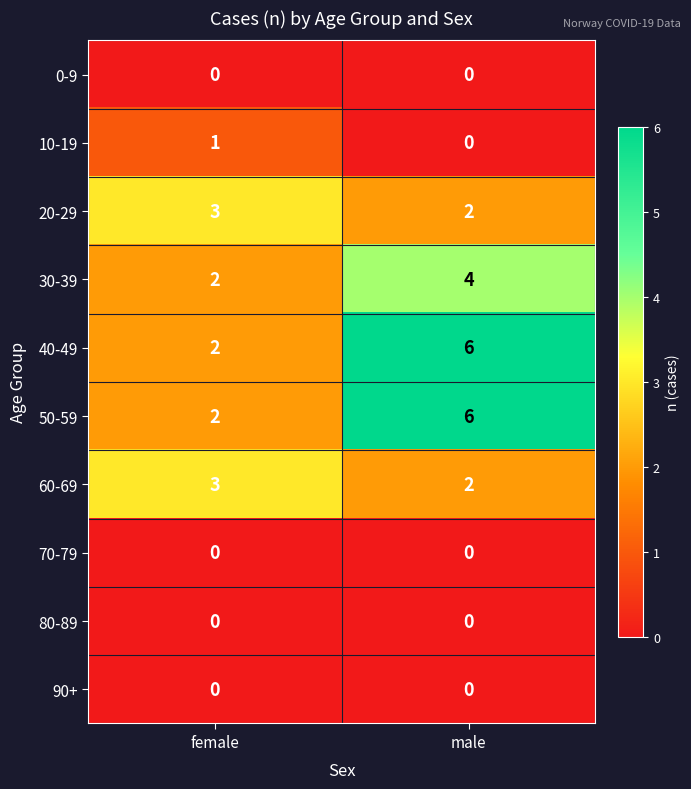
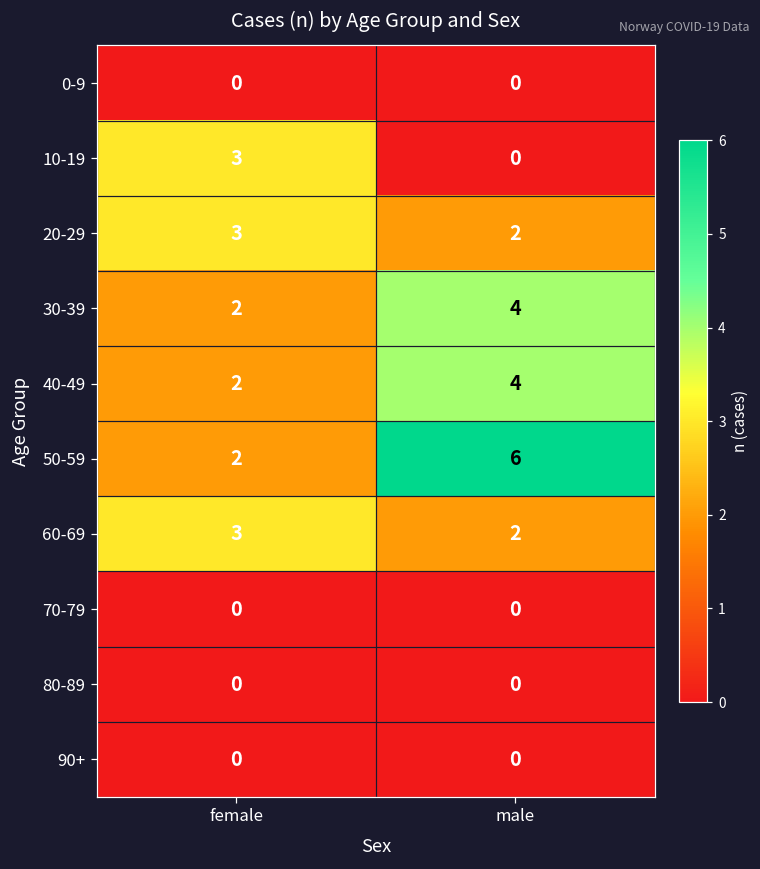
10-19, female: 1 -> 3
40-49, male: 6 -> 4
